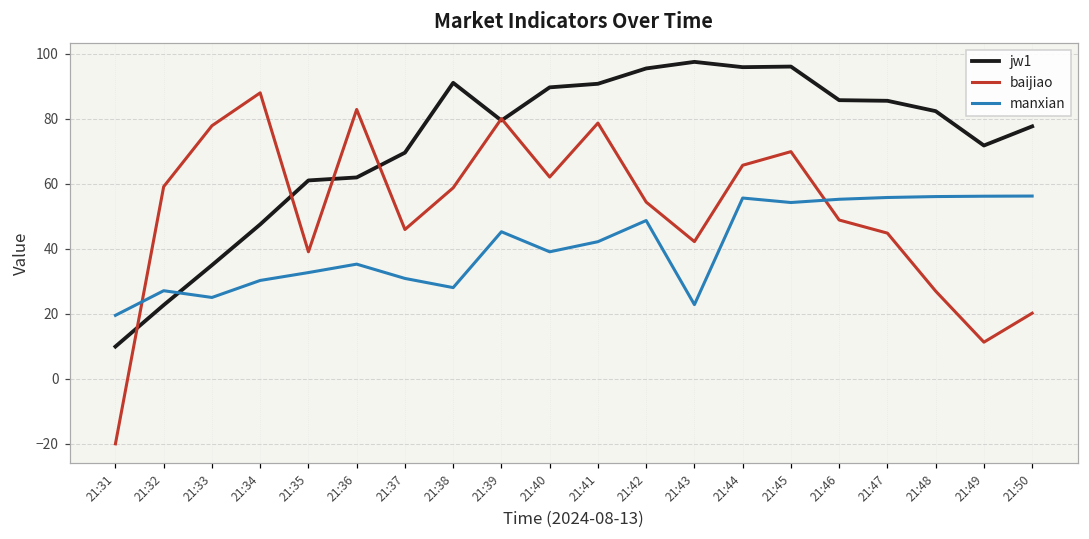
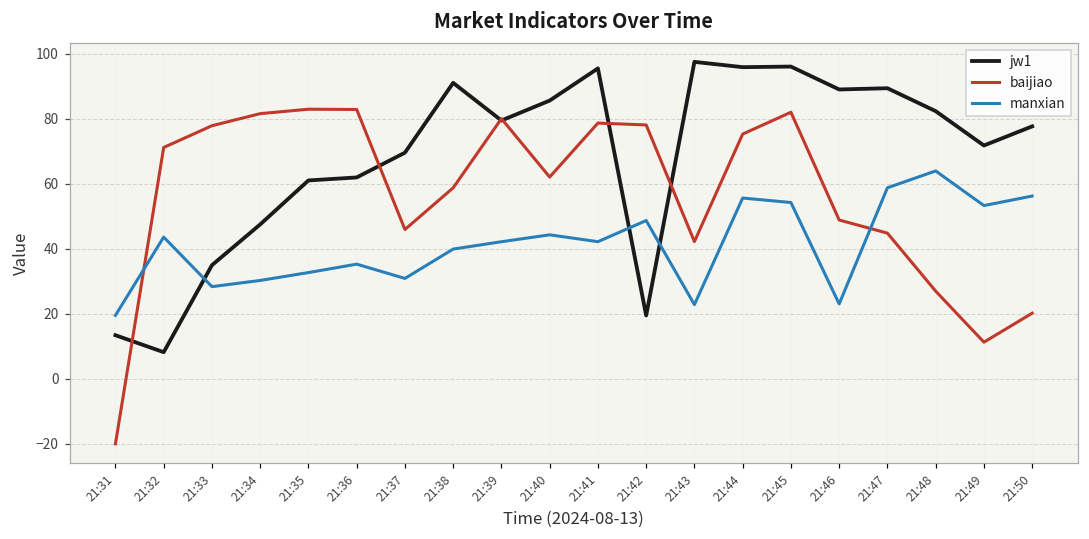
jw1, 21:31: 10 -> 13
jw1, 21:32: 23 -> 8
baijiao, 21:32: 59 -> 71
manxian, 21:32: 27 -> 44
manxian, 21:33: 25 -> 28
baijiao, 21:34: 88 -> 82
baijiao, 21:35: 39 -> 83
manxian, 21:38: 28 -> 40
manxian, 21:39: 45 -> 42
jw1, 21:40: 90 -> 86
manxian, 21:40: 39 -> 44
jw1, 21:41: 91 -> 95
jw1, 21:42: 95 -> 19
baijiao, 21:42: 54 -> 78
baijiao, 21:44: 66 -> 75
baijiao, 21:45: 70 -> 82
jw1, 21:46: 86 -> 89
manxian, 21:46: 55 -> 23
jw1, 21:47: 85 -> 89
manxian, 21:47: 56 -> 59
manxian, 21:48: 56 -> 64
manxian, 21:49: 56 -> 53
